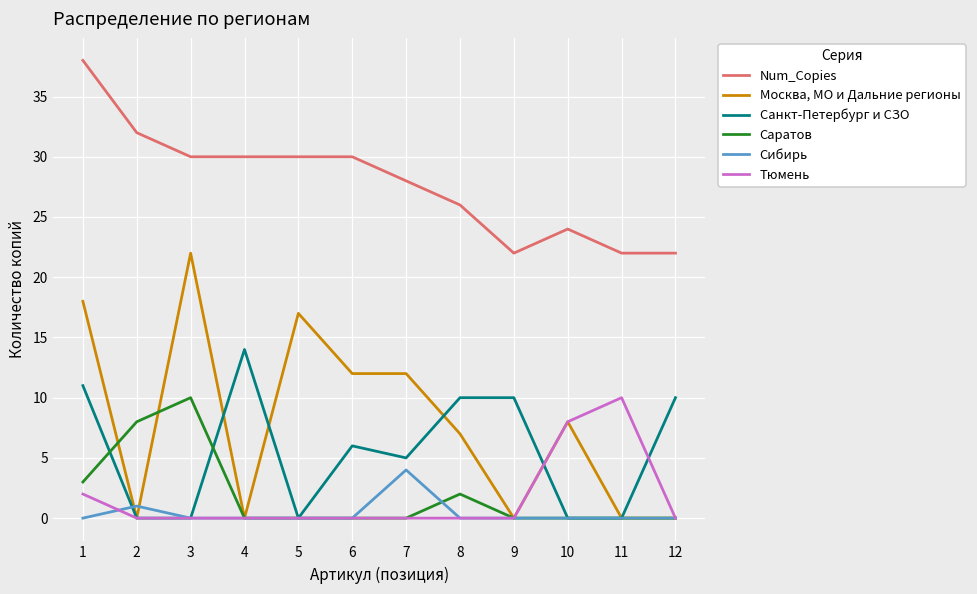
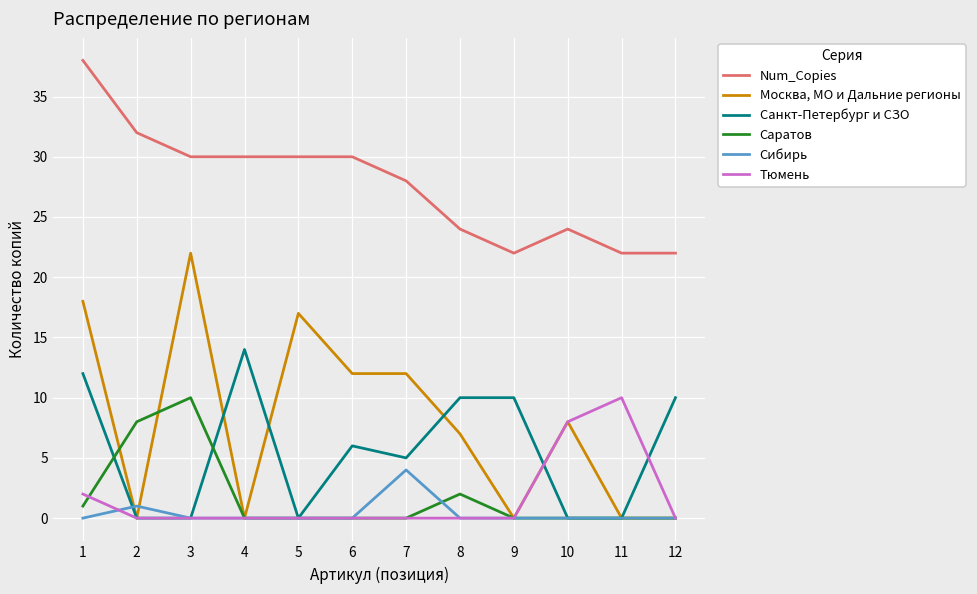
Санкт-Петербург и СЗО, 1: 11 -> 12
Саратов, 1: 3 -> 1
Num_Copies, 8: 26 -> 24
